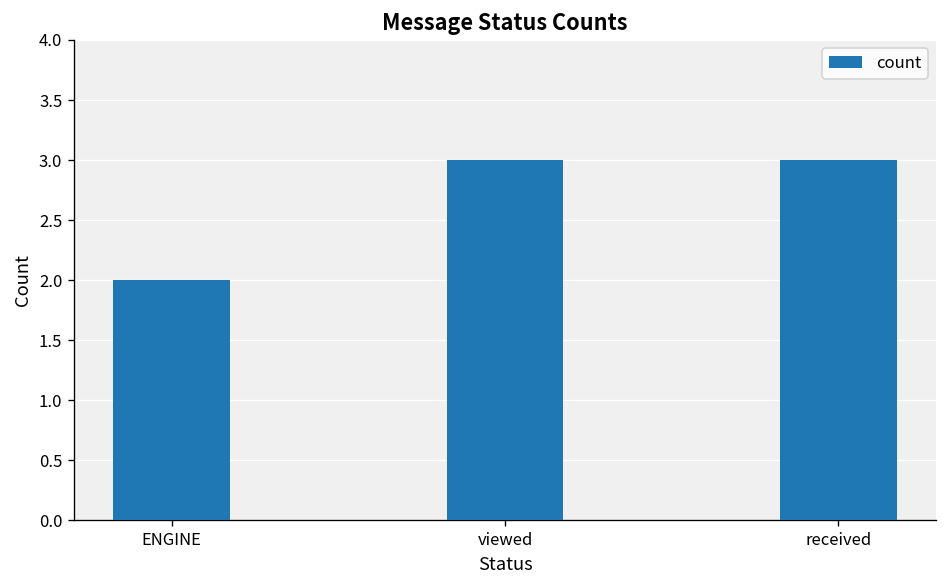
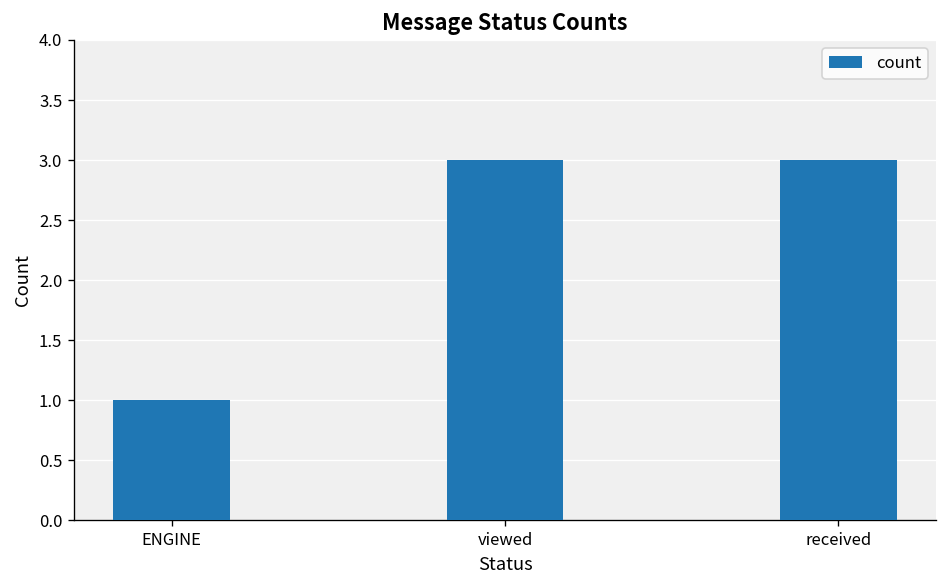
ENGINE: 2 -> 1
